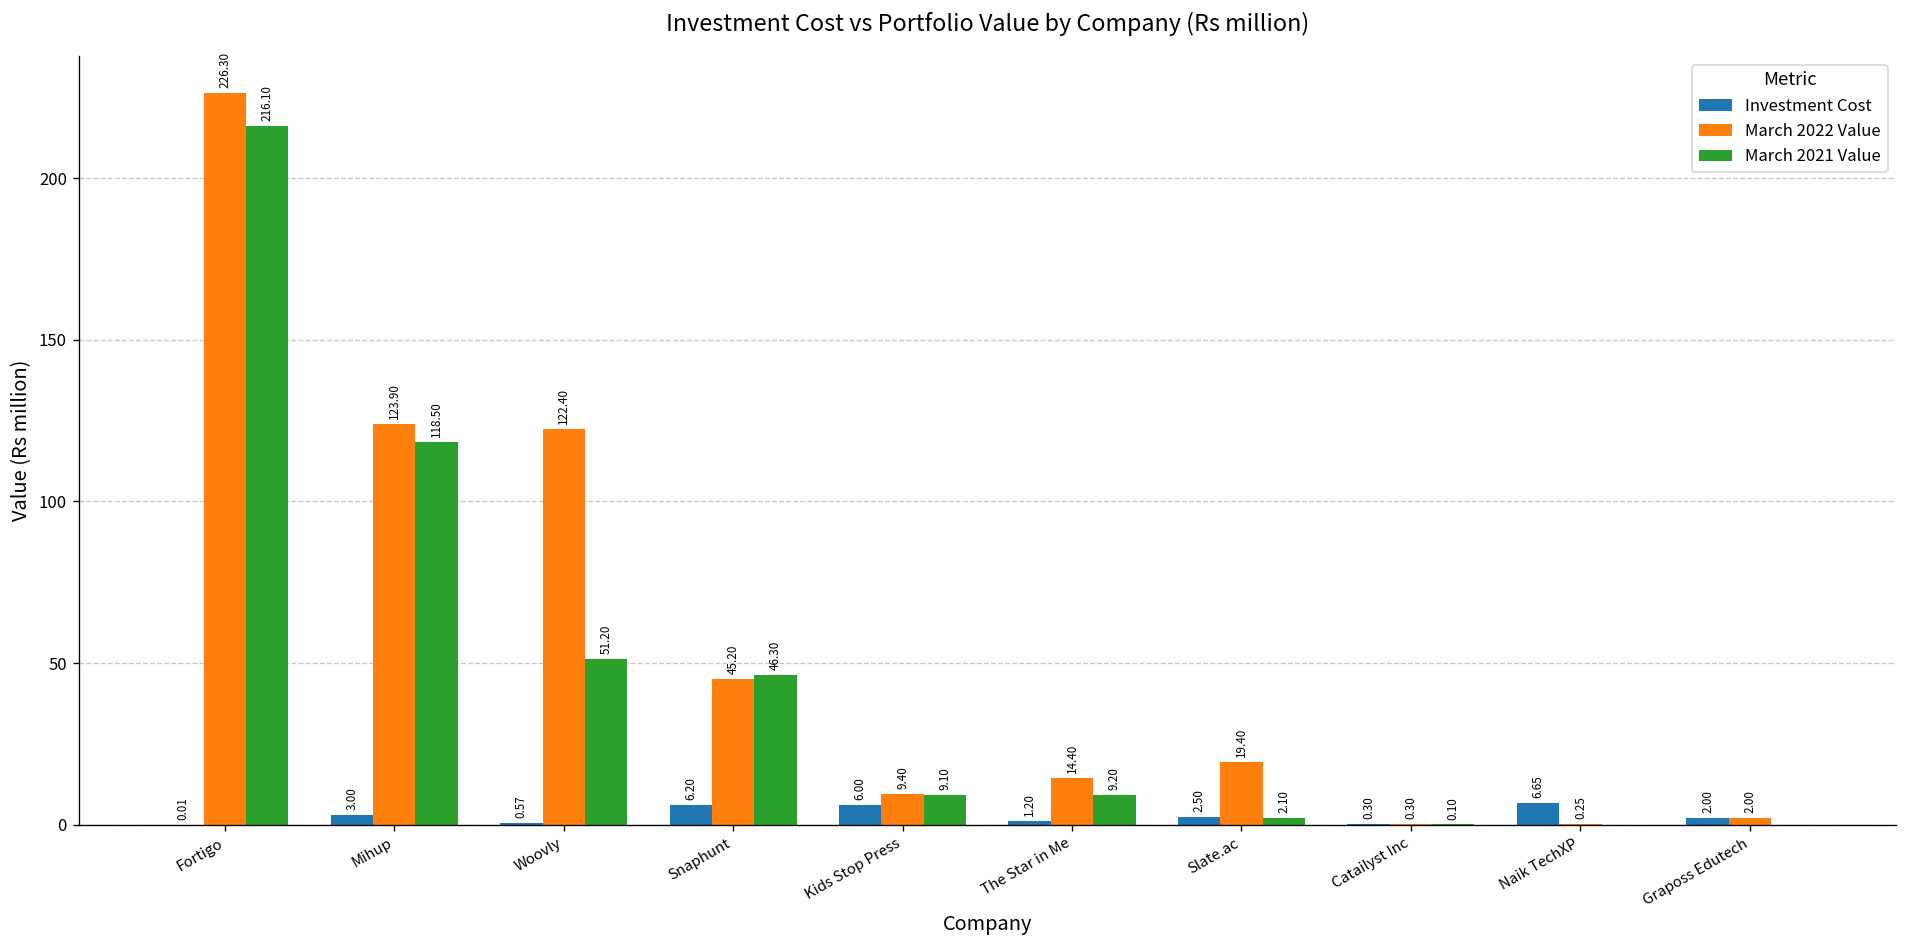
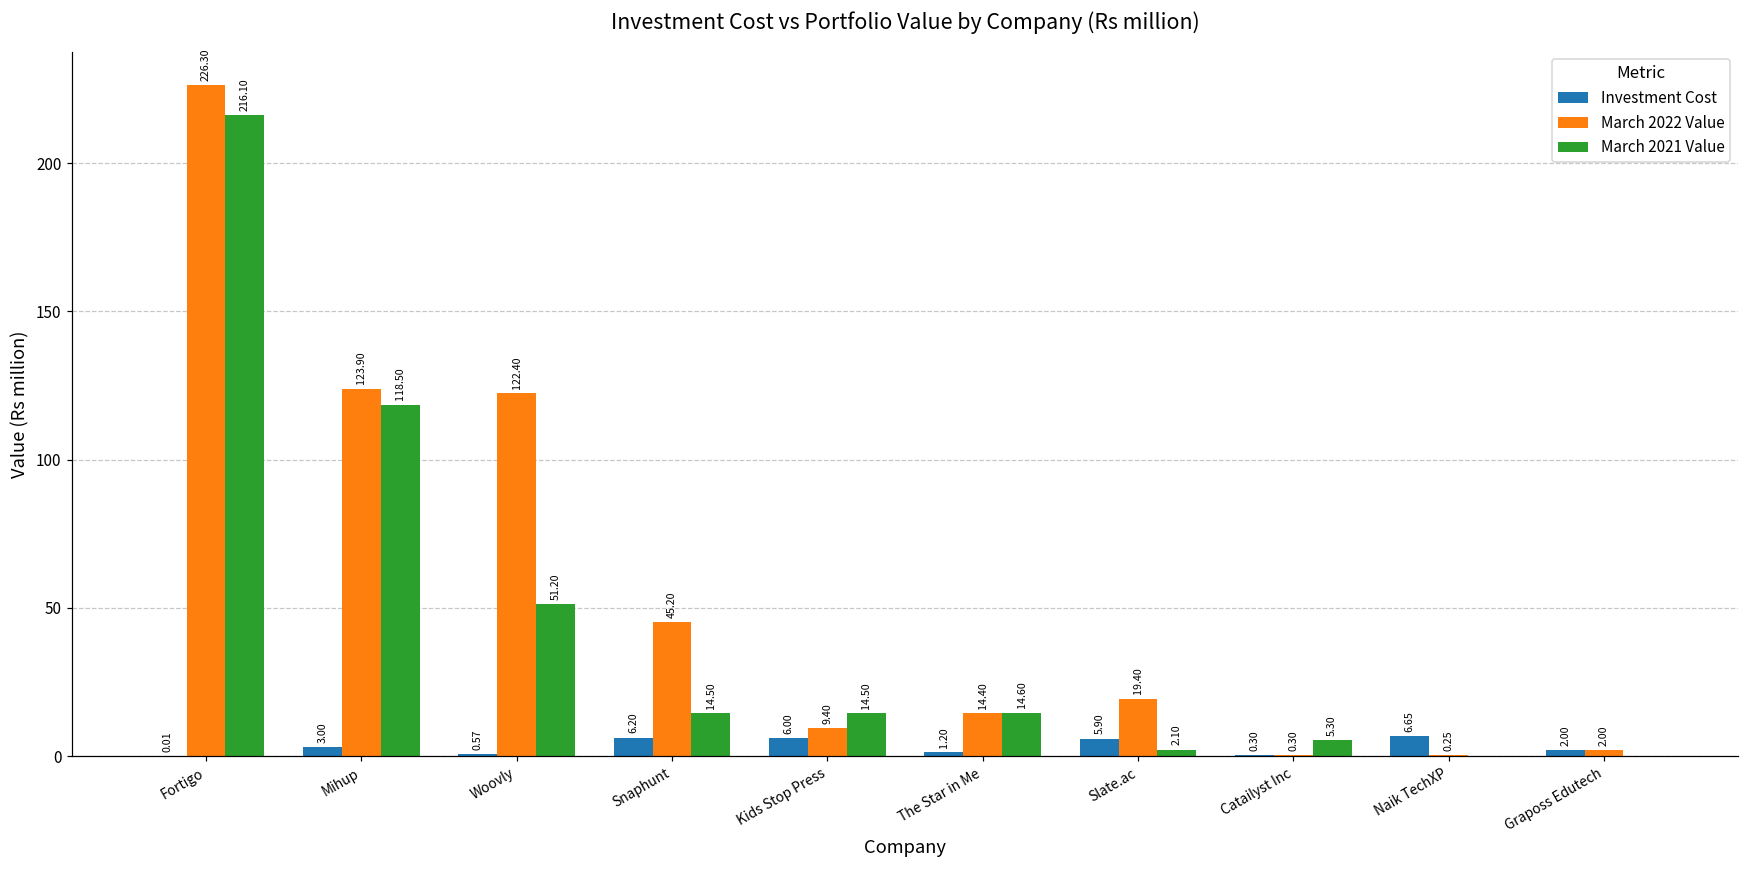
March 2021 Value, Snaphunt: 46.30 -> 14.50
March 2021 Value, Kids Stop Press: 9.10 -> 14.50
March 2021 Value, The Star in Me: 9.20 -> 14.60
Investment Cost, Slate.ac: 2.50 -> 5.90
March 2021 Value, Catailyst Inc: 0.10 -> 5.30
